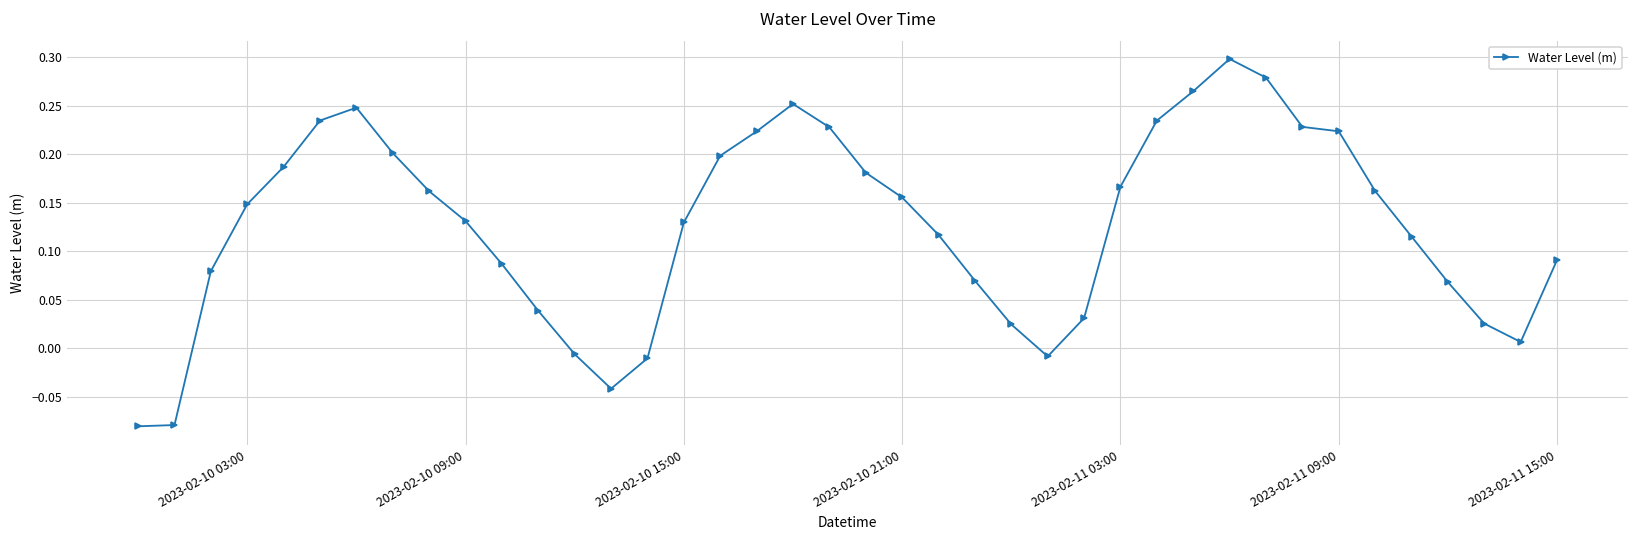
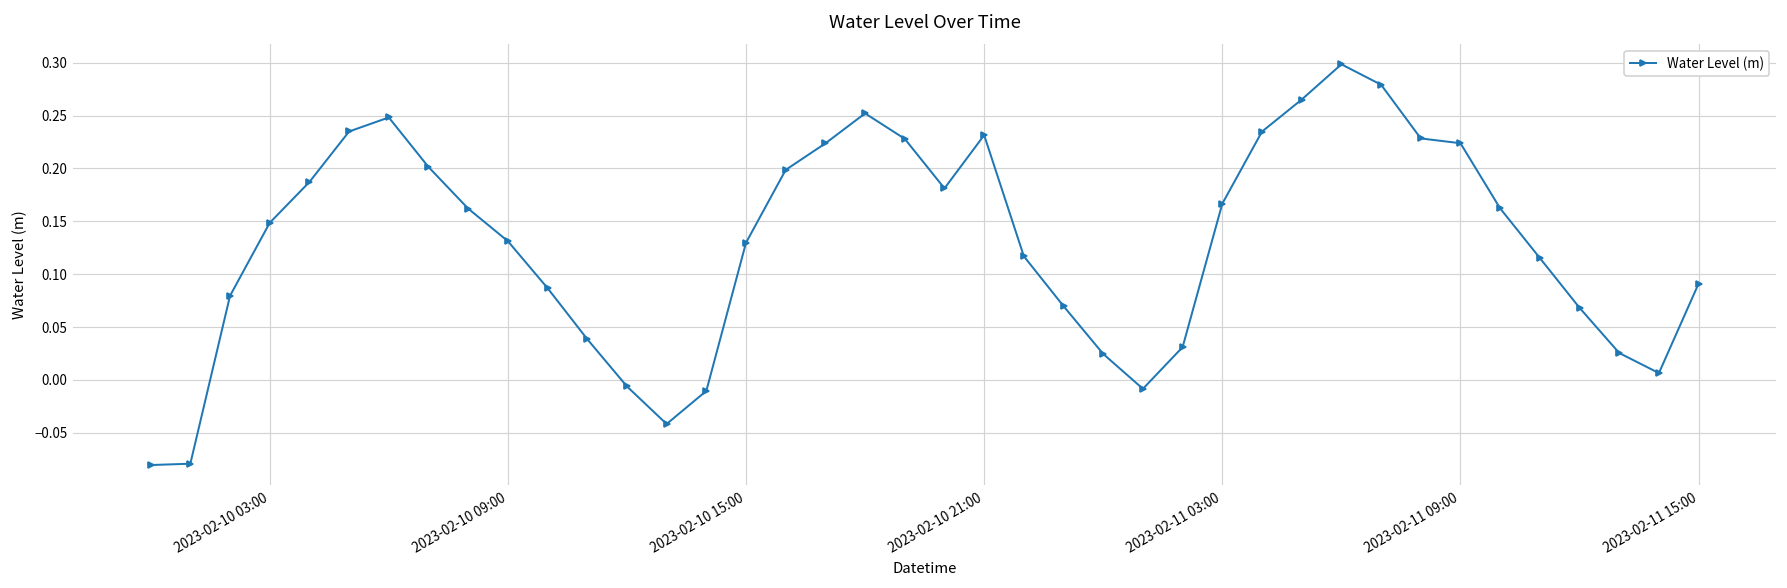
2023-02-10 21:00: 0.16 -> 0.23
